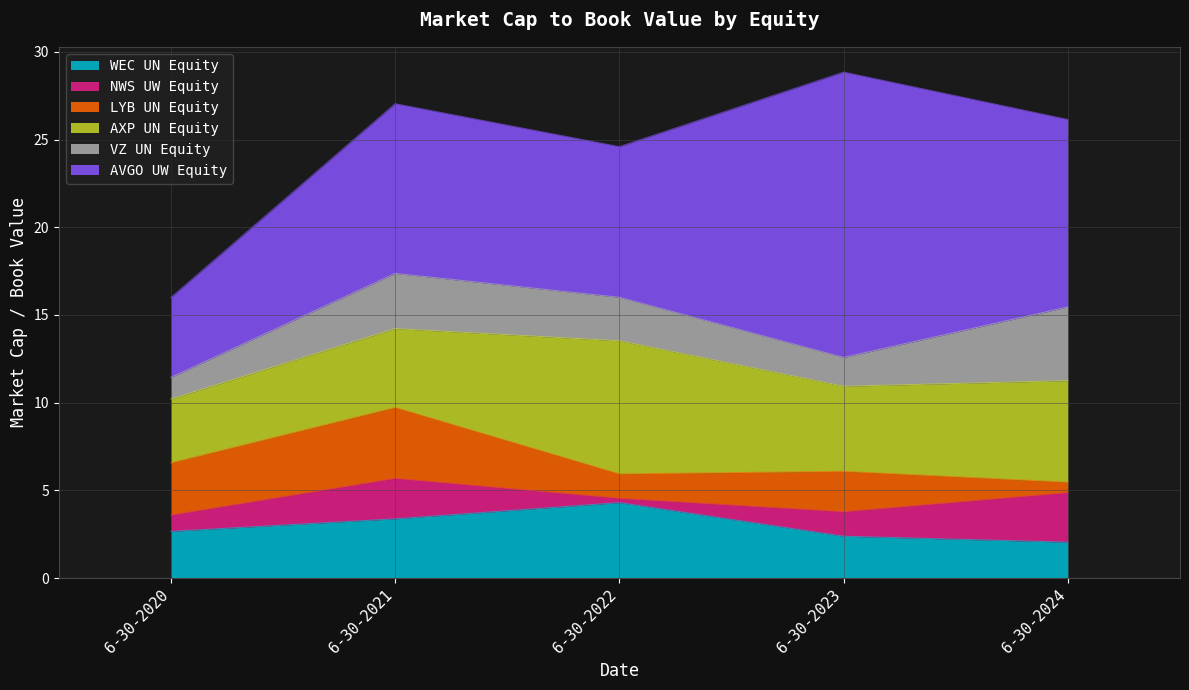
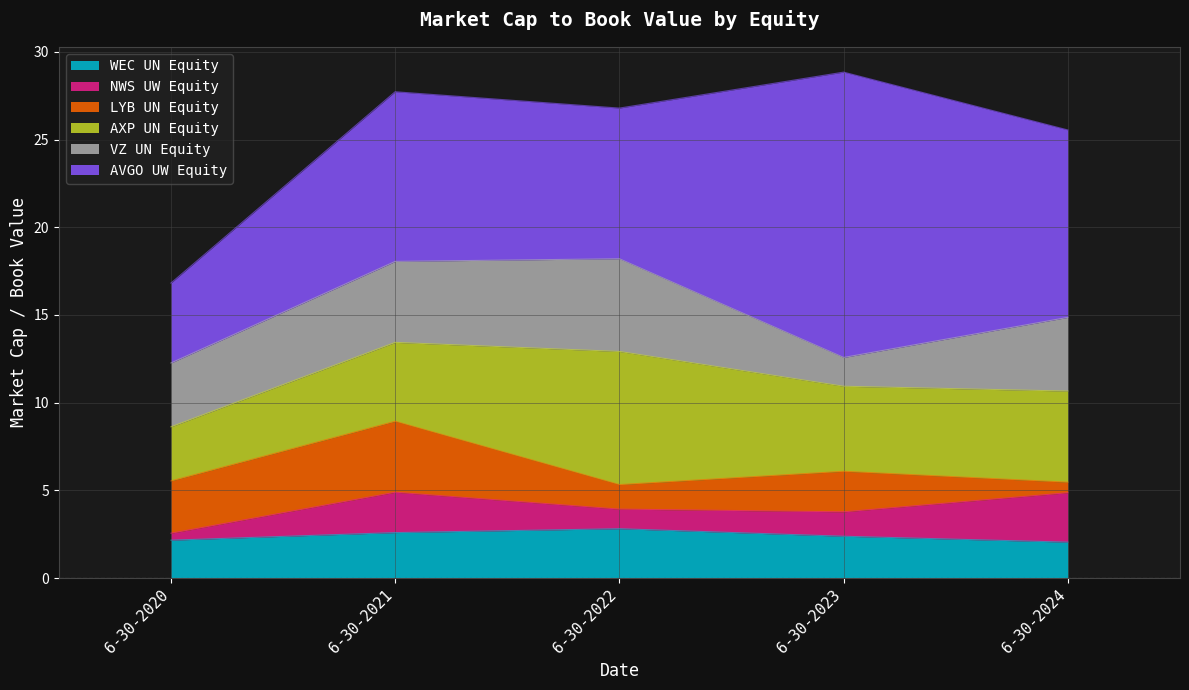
WEC UN Equity, 6-30-2020: 2.7 -> 2.2
NWS UW Equity, 6-30-2020: 0.9 -> 0.4
AXP UN Equity, 6-30-2020: 3.6 -> 3.1
VZ UN Equity, 6-30-2020: 1.2 -> 3.6
WEC UN Equity, 6-30-2021: 3.4 -> 2.6
VZ UN Equity, 6-30-2021: 3.1 -> 4.6
WEC UN Equity, 6-30-2022: 4.3 -> 2.8
NWS UW Equity, 6-30-2022: 0.2 -> 1.1
VZ UN Equity, 6-30-2022: 2.5 -> 5.3
AXP UN Equity, 6-30-2024: 5.8 -> 5.2
